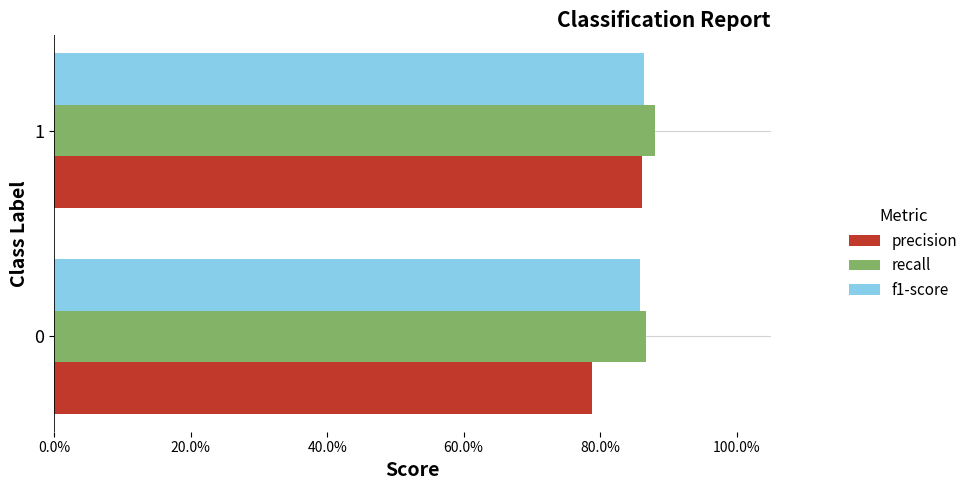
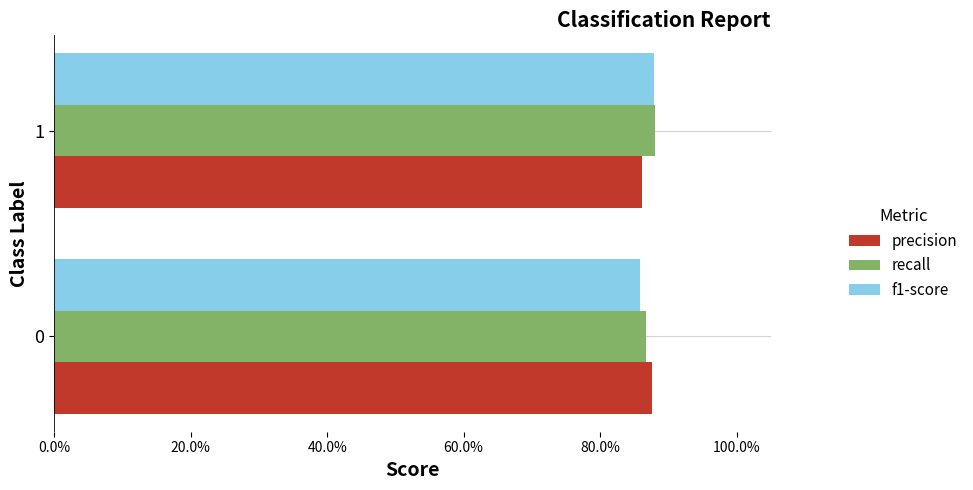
f1-score, 1: 86% -> 88%
precision, 0: 79% -> 88%
